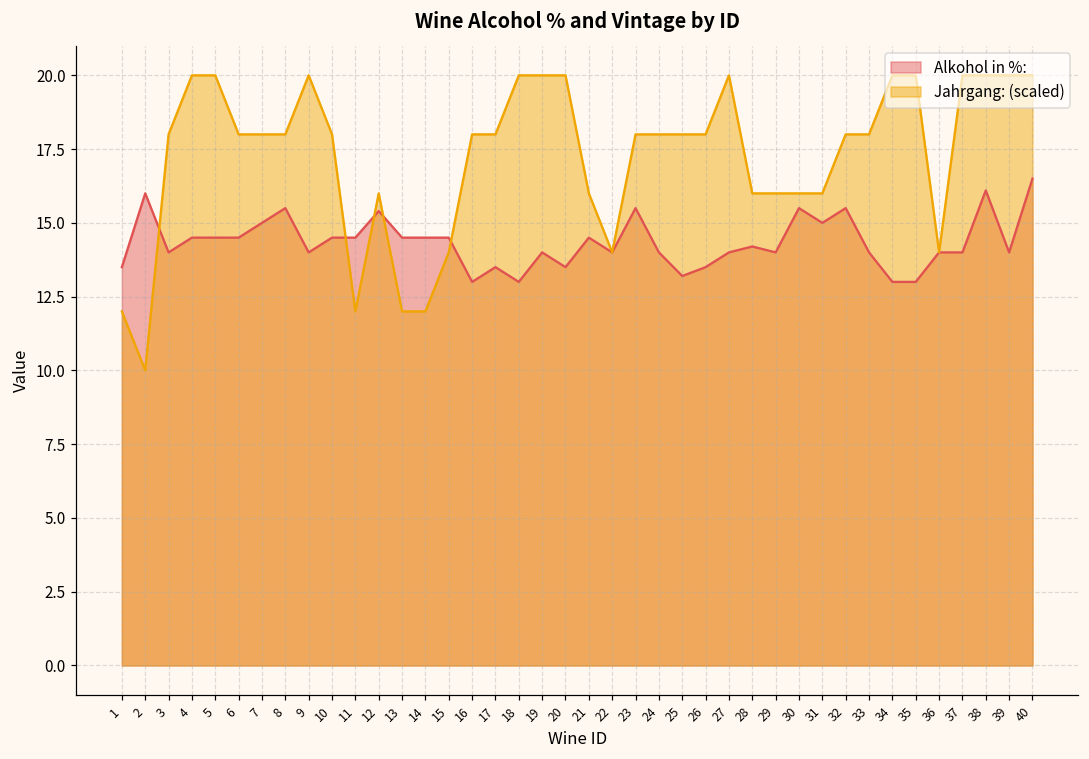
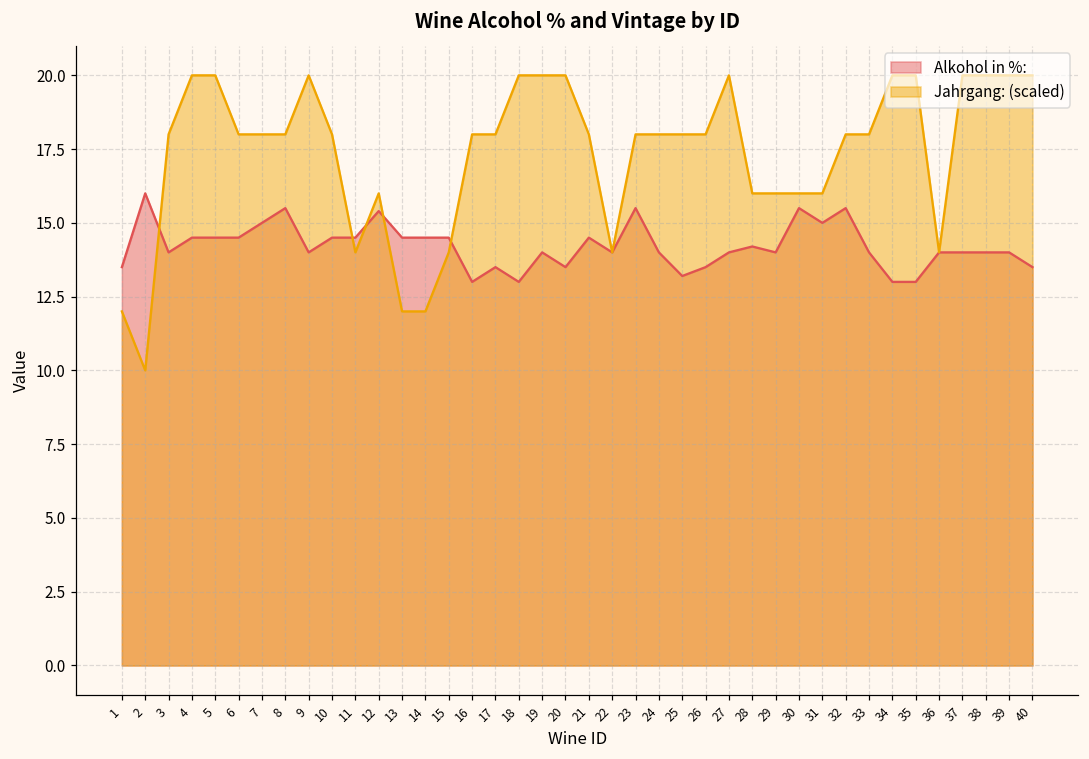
Jahrgang: (scaled), 11: 12.0 -> 14.0
Jahrgang: (scaled), 21: 16.0 -> 18.0
Alkohol in %:, 38: 16.1 -> 14.0
Alkohol in %:, 40: 16.5 -> 13.5
